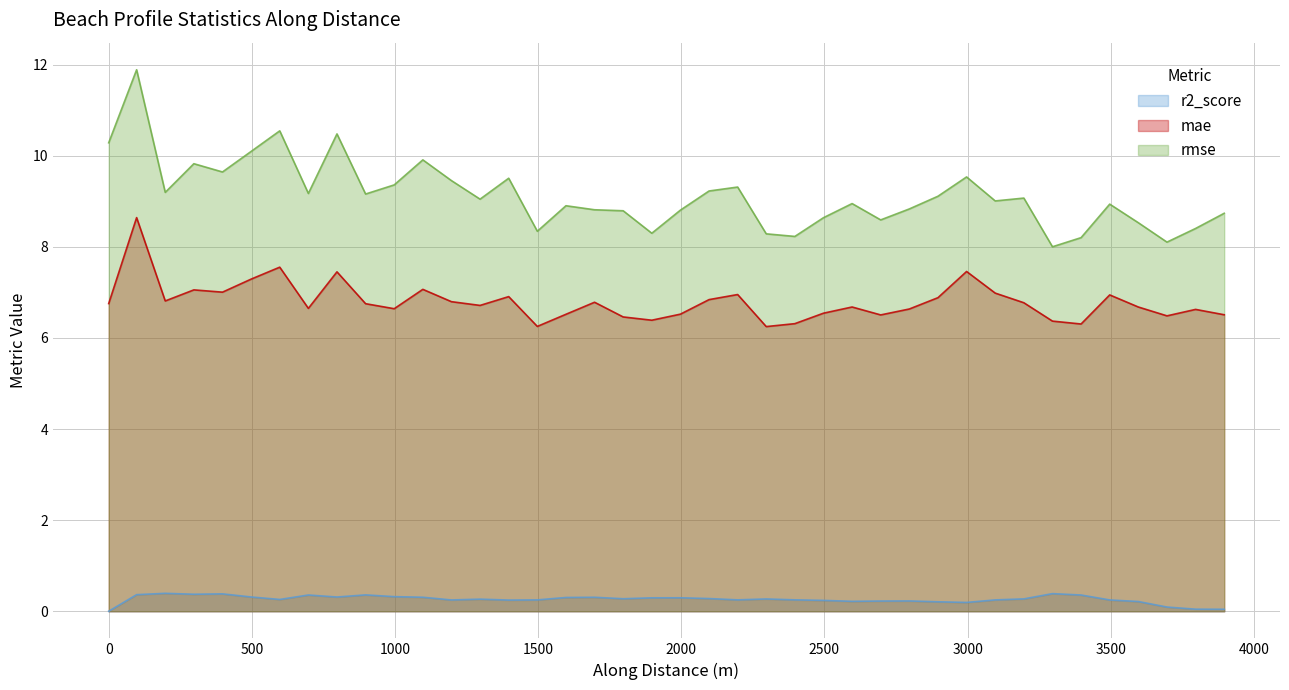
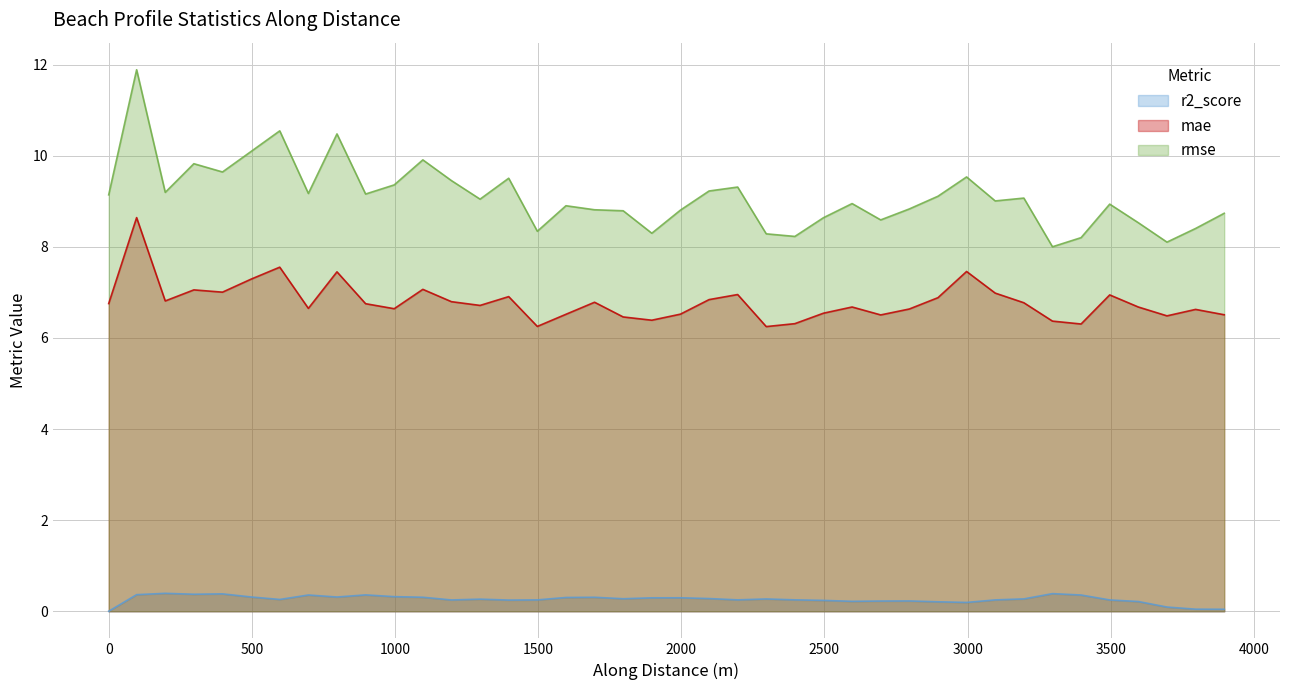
rmse, 0: 10.3 -> 9.1
